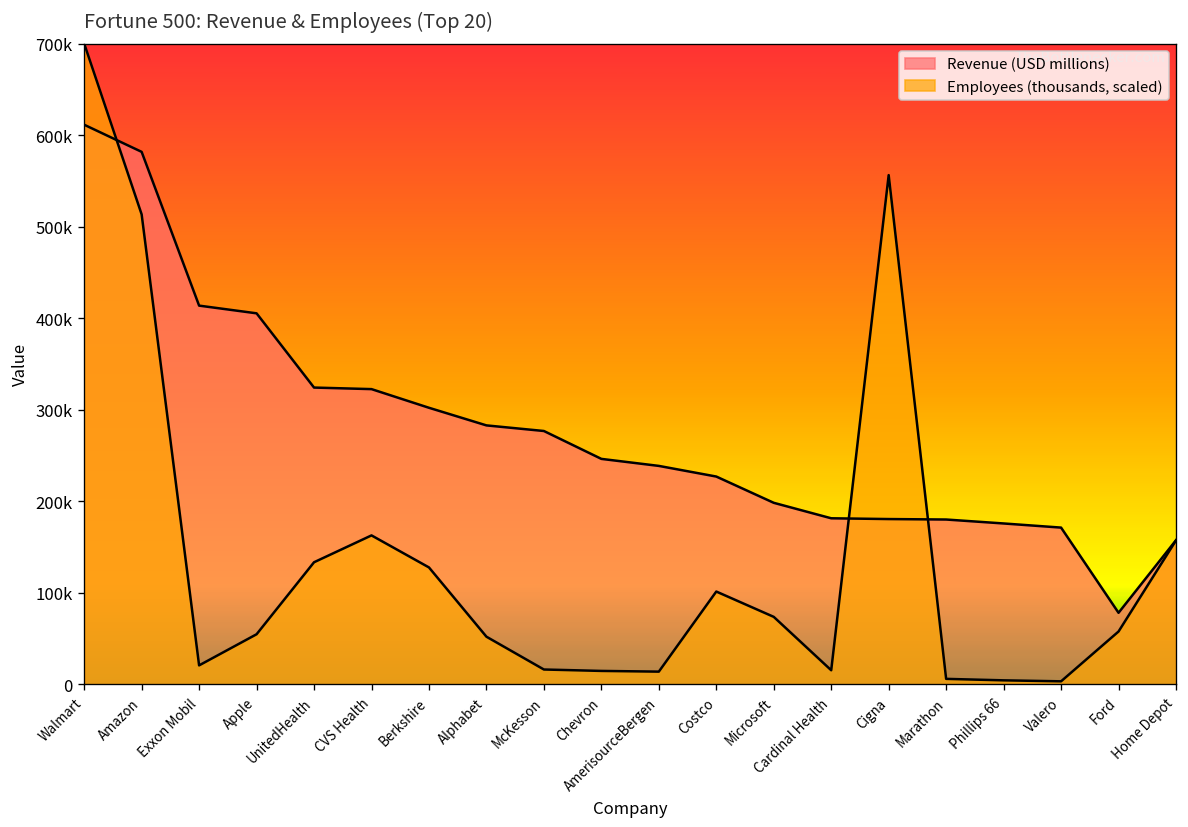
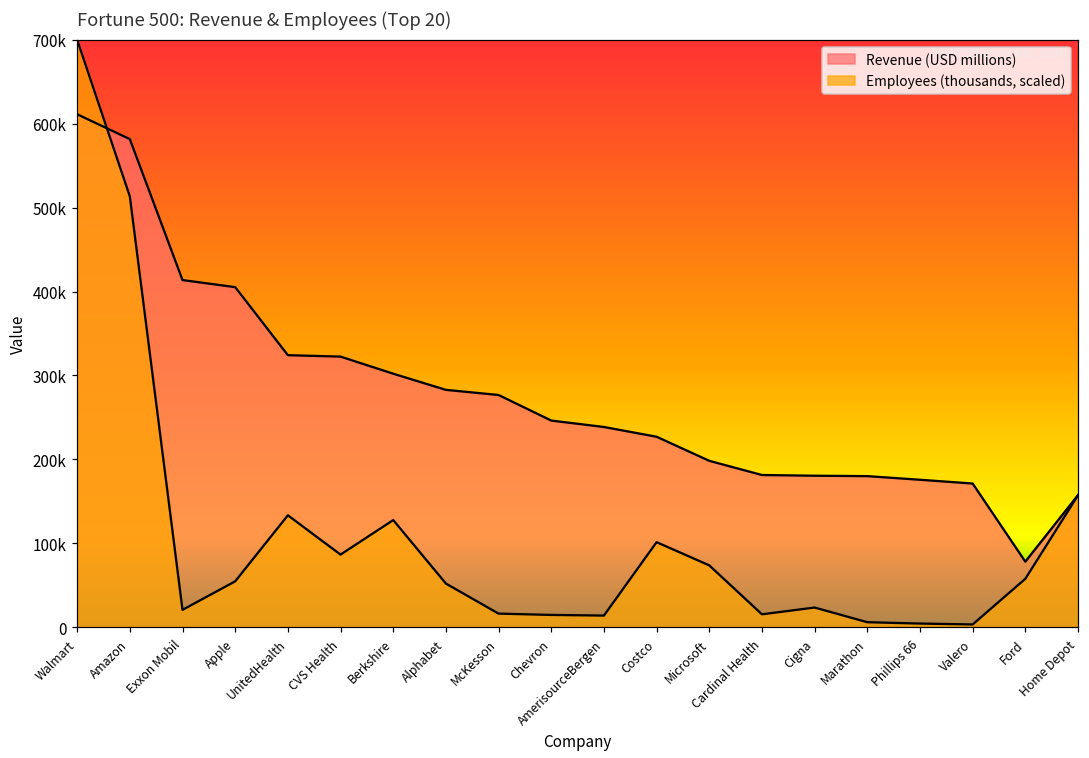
Employees (thousands, scaled), CVS Health: 160000 -> 90000
Employees (thousands, scaled), Cigna: 560000 -> 20000
